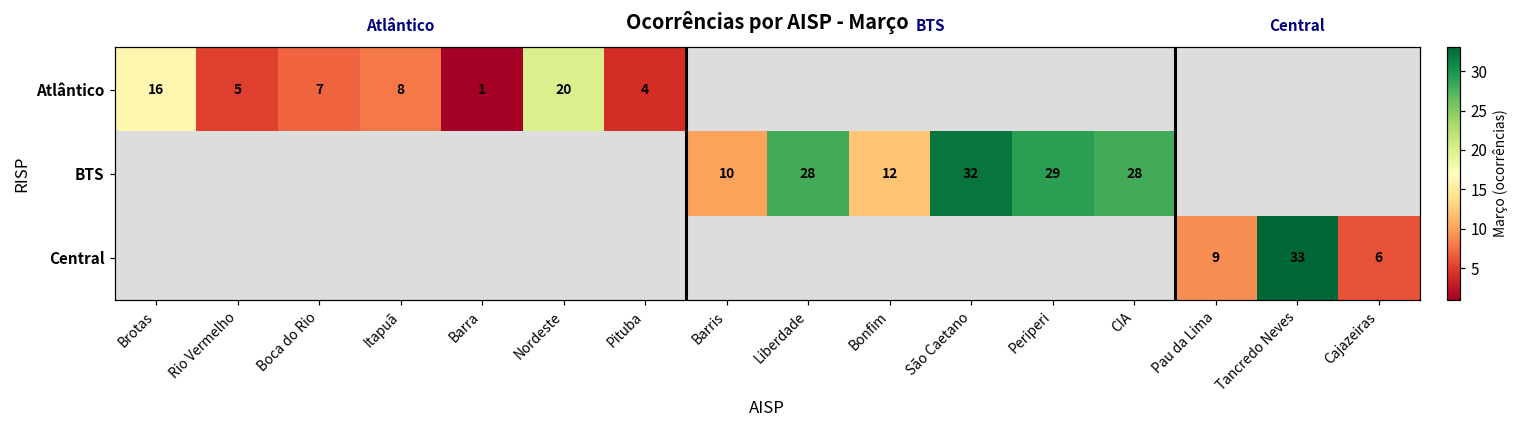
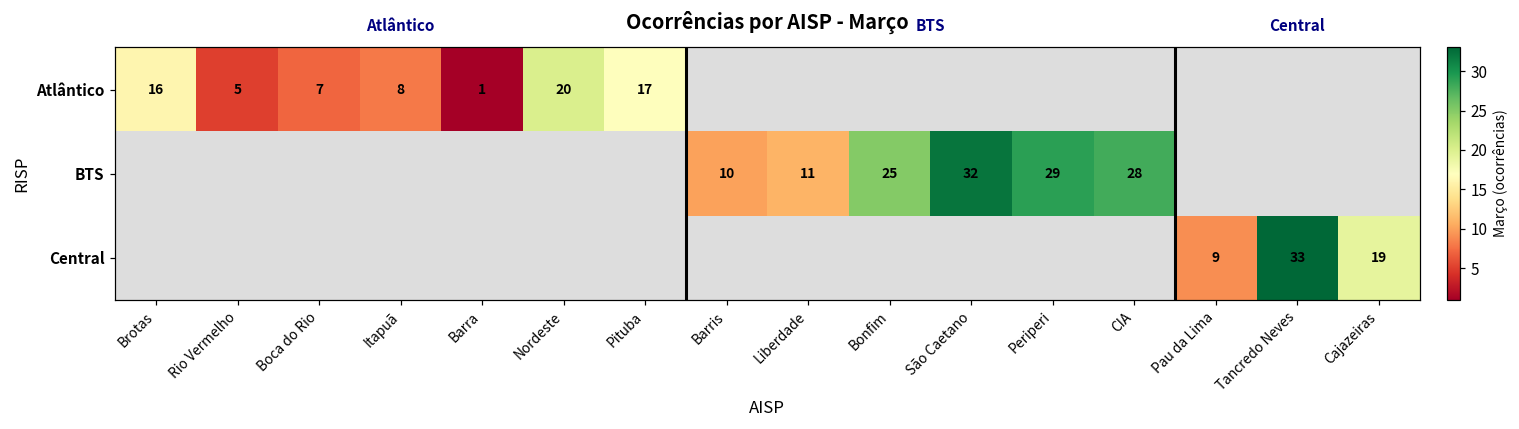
Atlântico, Pituba: 4 -> 17
BTS, Liberdade: 28 -> 11
BTS, Bonfim: 12 -> 25
Central, Cajazeiras: 6 -> 19
